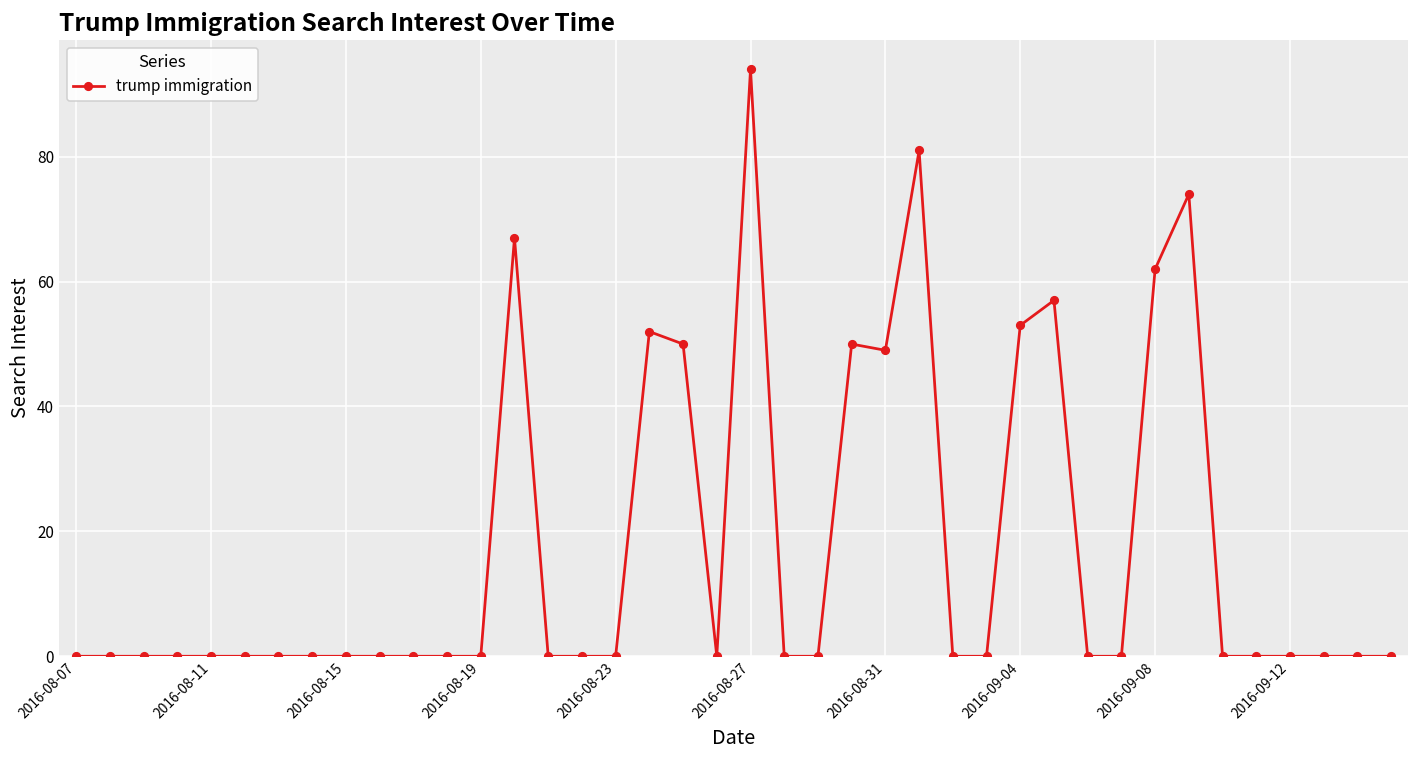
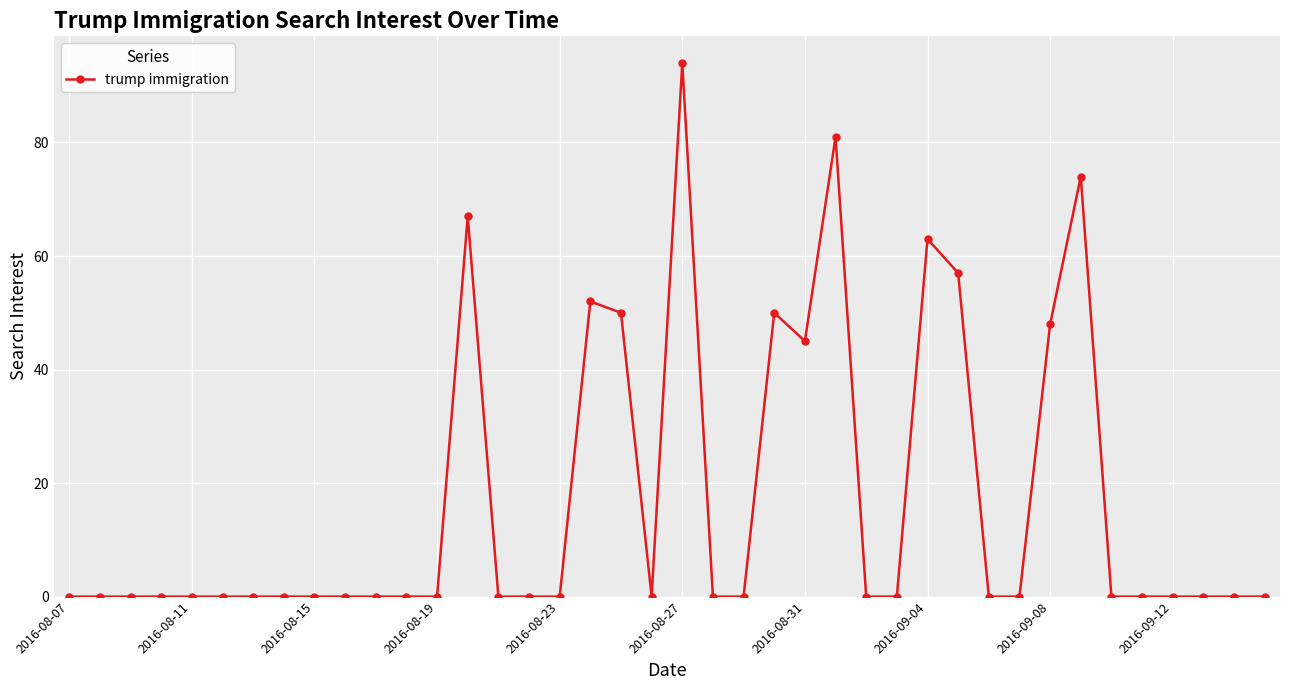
2016-08-31: 49 -> 45
2016-09-04: 53 -> 63
2016-09-08: 62 -> 48
